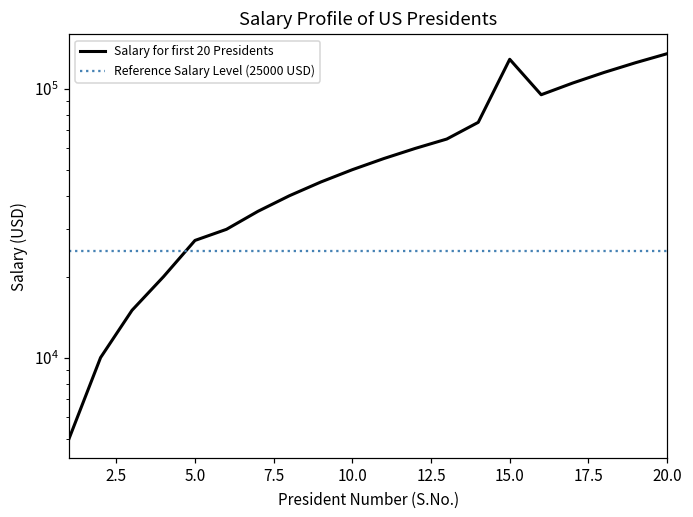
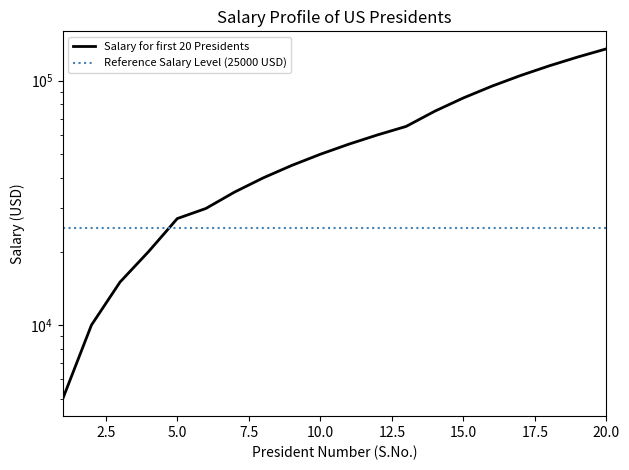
15.0: 130000 -> 85000
